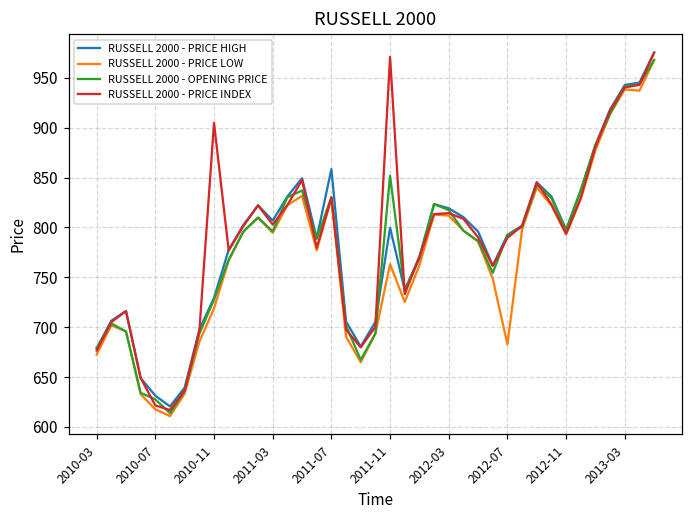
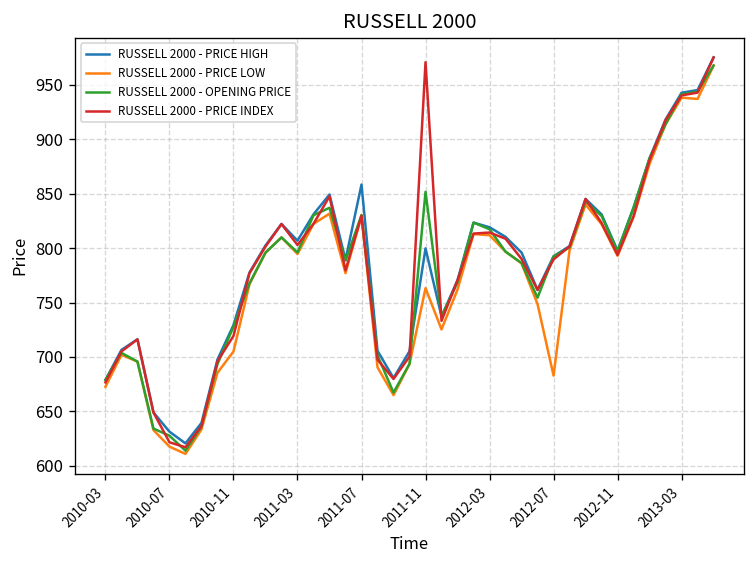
RUSSELL 2000 - PRICE LOW, 2010-11: 720 -> 710
RUSSELL 2000 - PRICE INDEX, 2010-11: 900 -> 720
